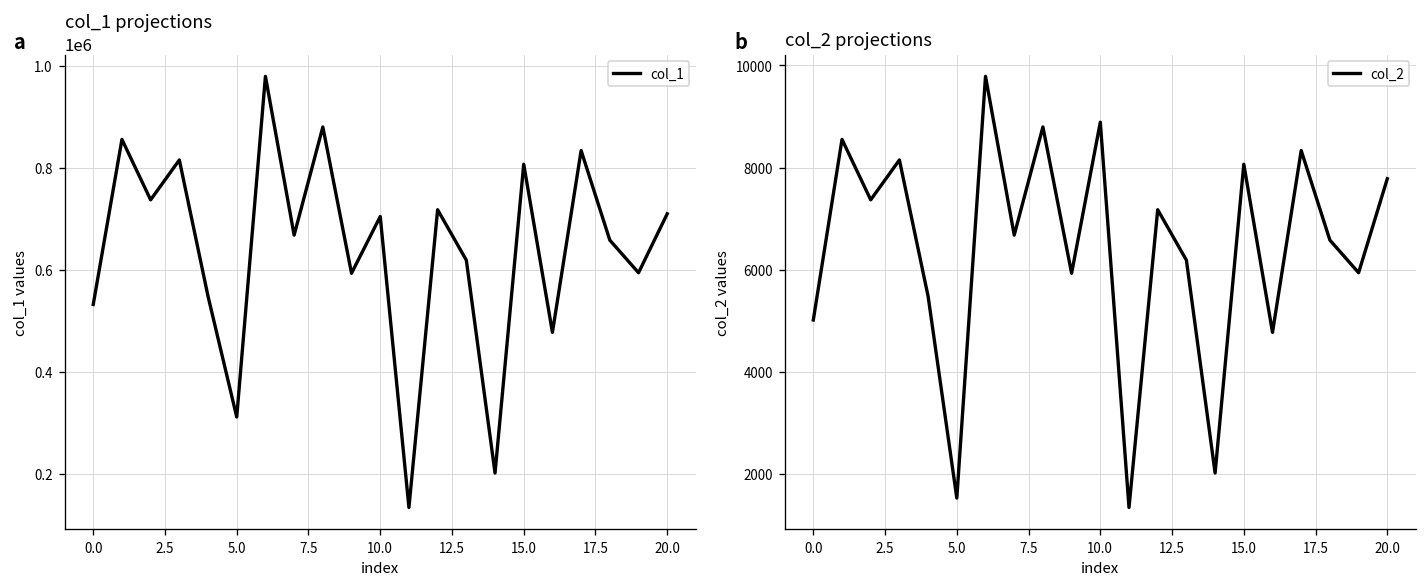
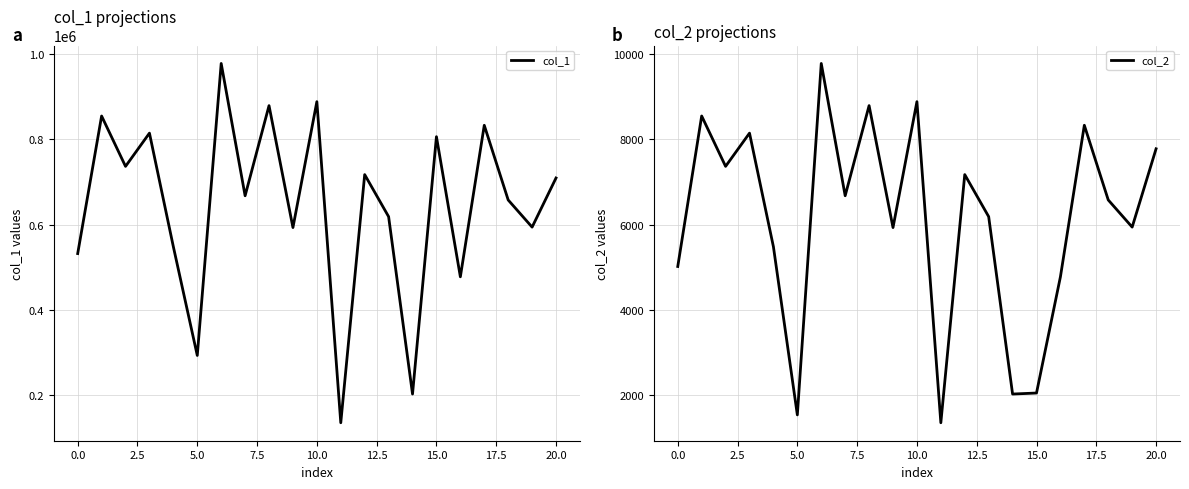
col_1 projections, col_1, 5.0: 310000 -> 290000
col_1 projections, col_1, 10.0: 700000 -> 890000
col_2 projections, col_2, 15.0: 8100 -> 2000
